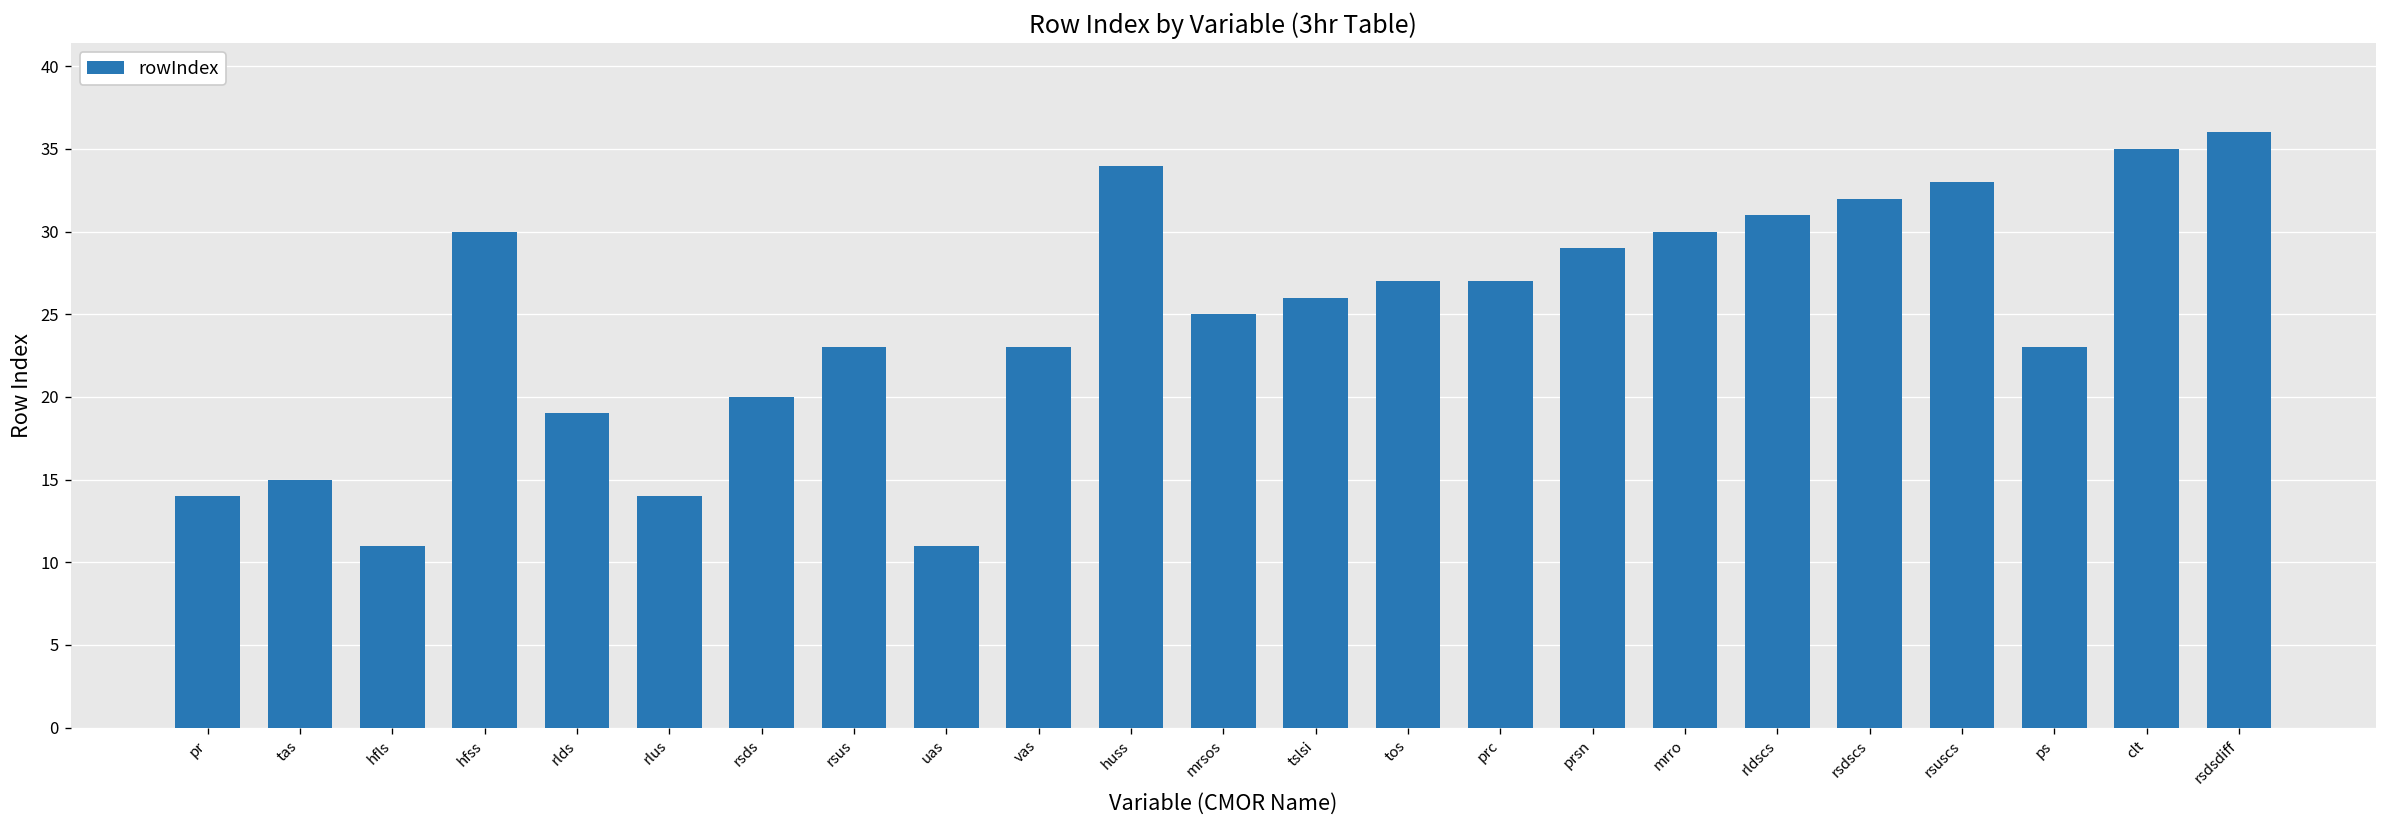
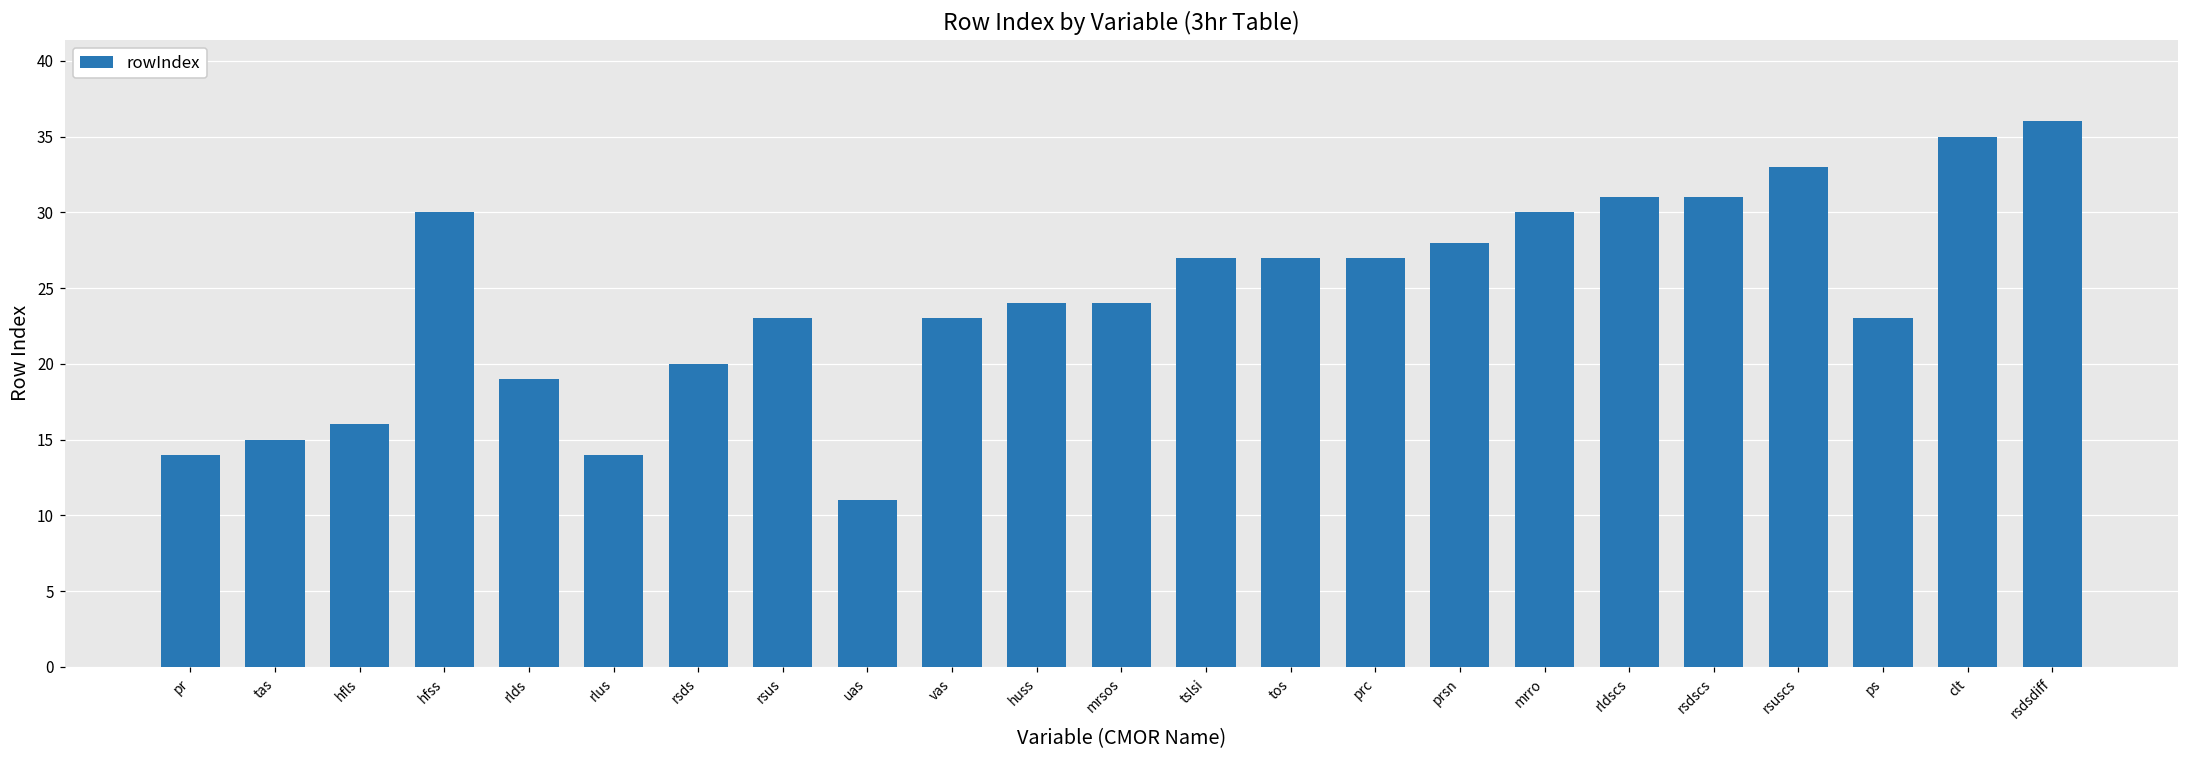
hfls: 11 -> 16
huss: 34 -> 24
mrsos: 25 -> 24
tslsi: 26 -> 27
prsn: 29 -> 28
rsdscs: 32 -> 31
